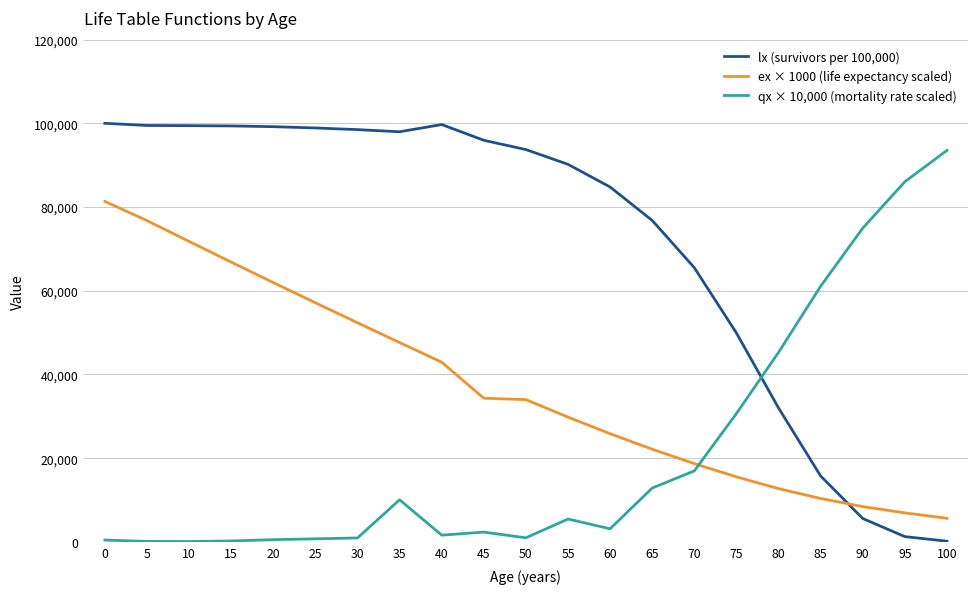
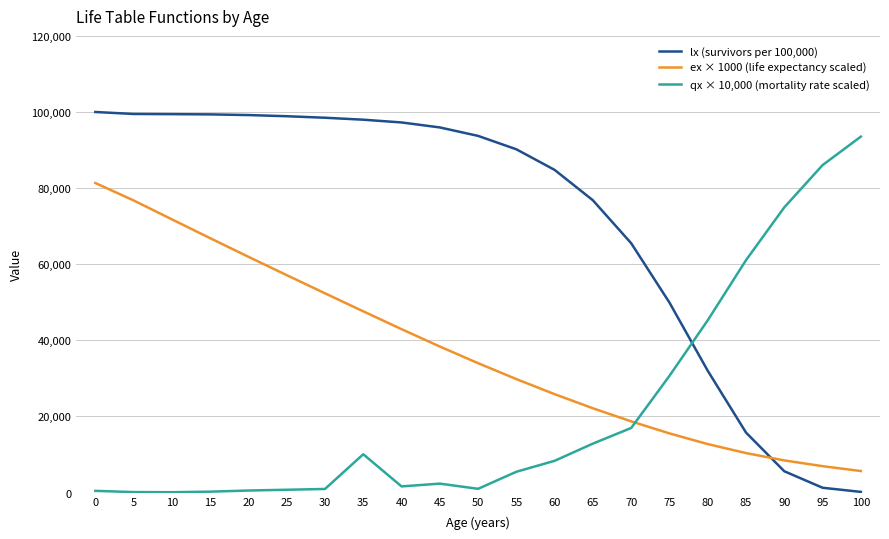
lx (survivors per 100,000), 40: 100,000 -> 97,000
ex × 1000 (life expectancy scaled), 45: 34,000 -> 38,000
qx × 10,000 (mortality rate scaled), 60: 3,000 -> 8,000
